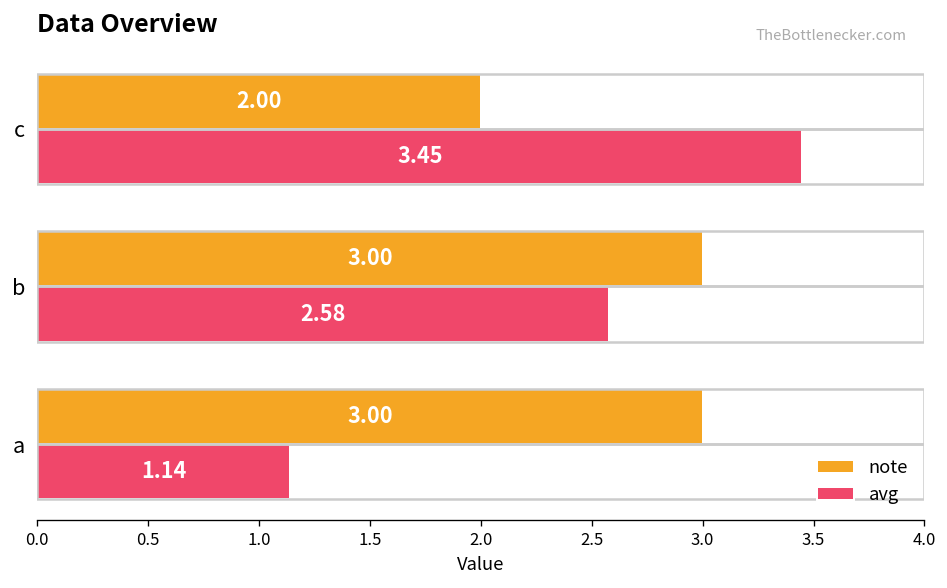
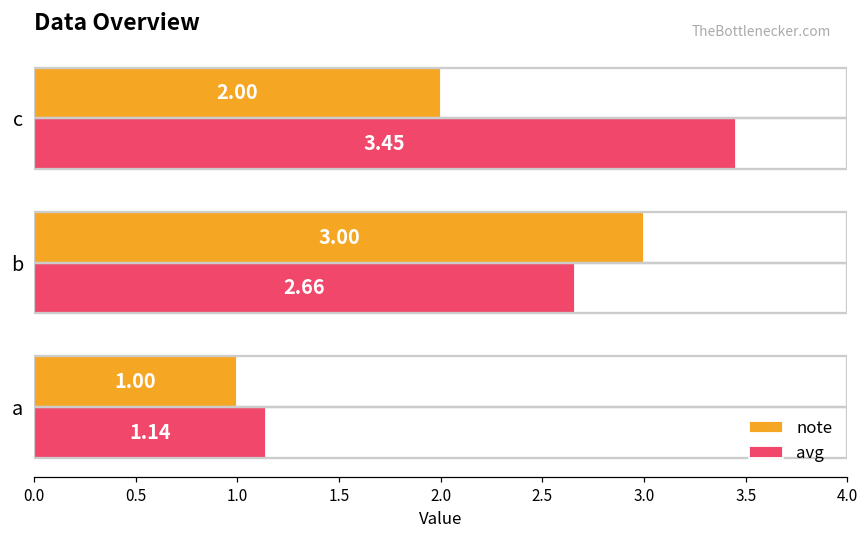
avg, b: 2.58 -> 2.66
note, a: 3.00 -> 1.00
